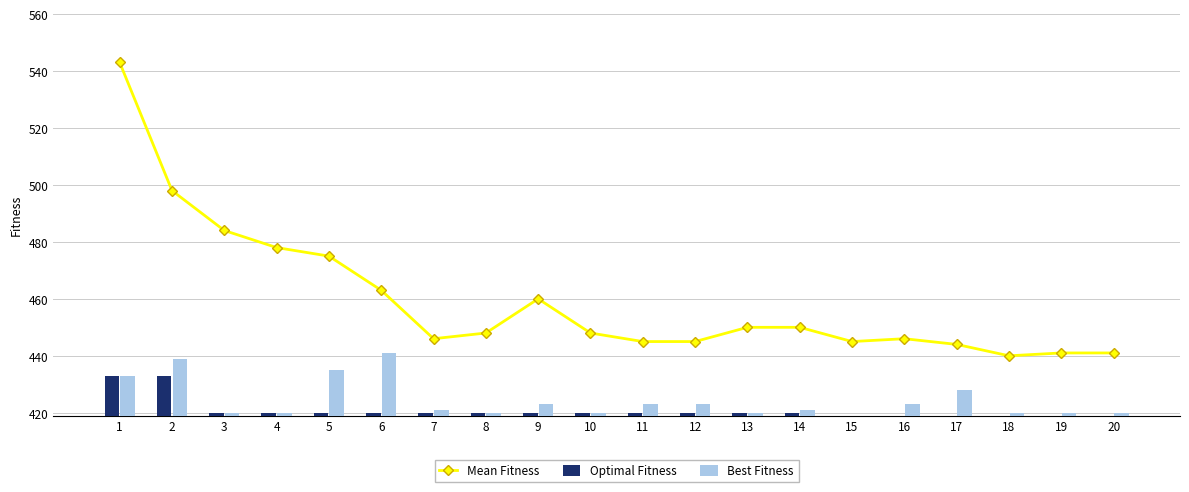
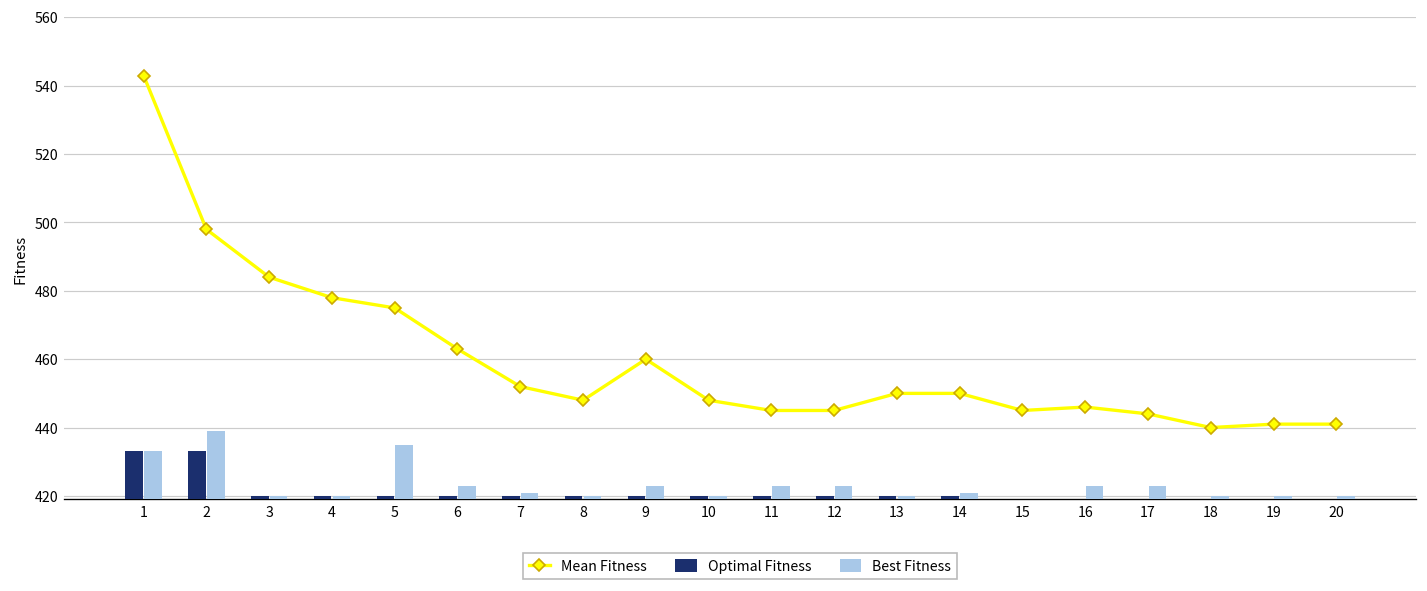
Best Fitness, 6: 441 -> 423
Mean Fitness, 7: 446 -> 452
Best Fitness, 17: 428 -> 423
